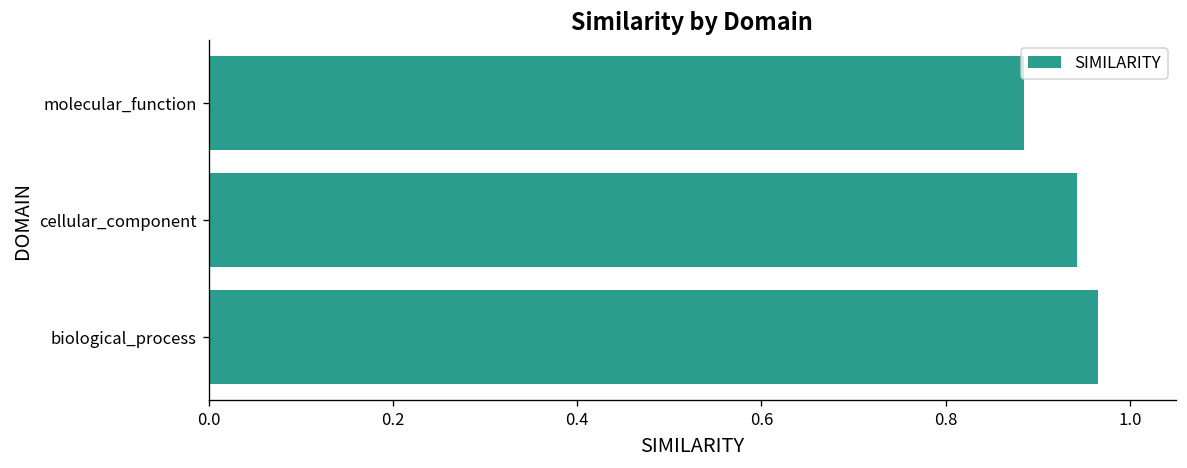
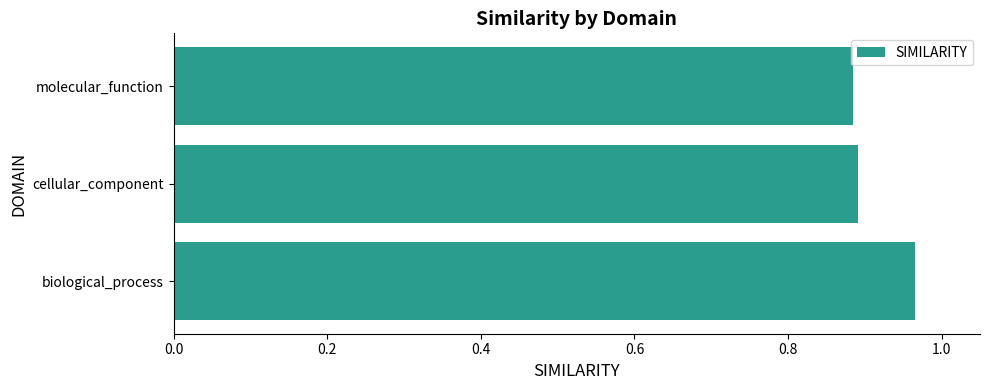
cellular_component: 0.94 -> 0.89
